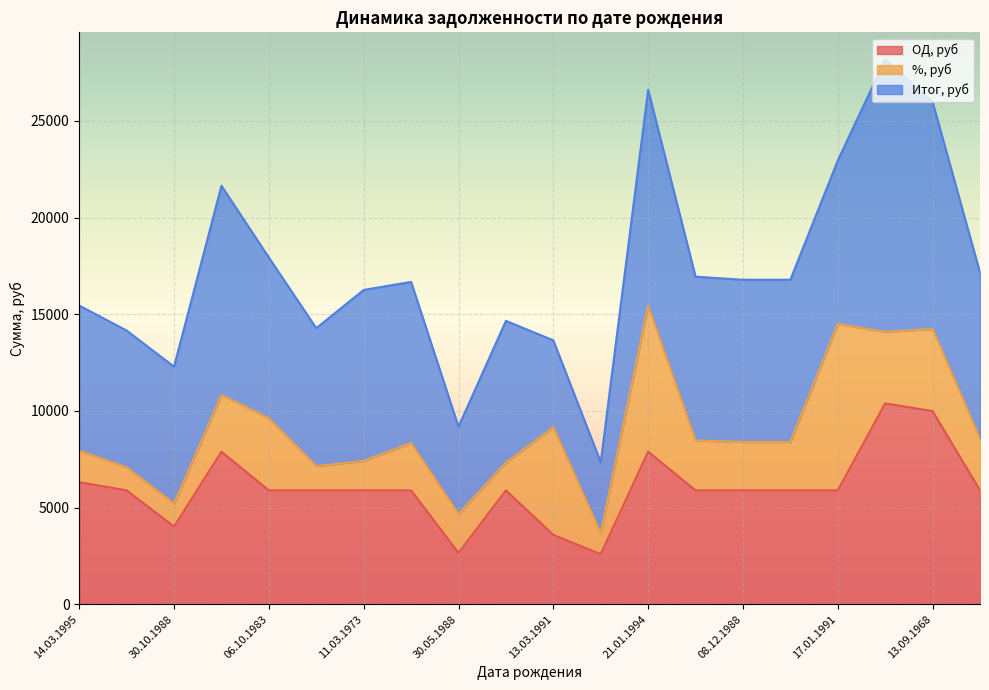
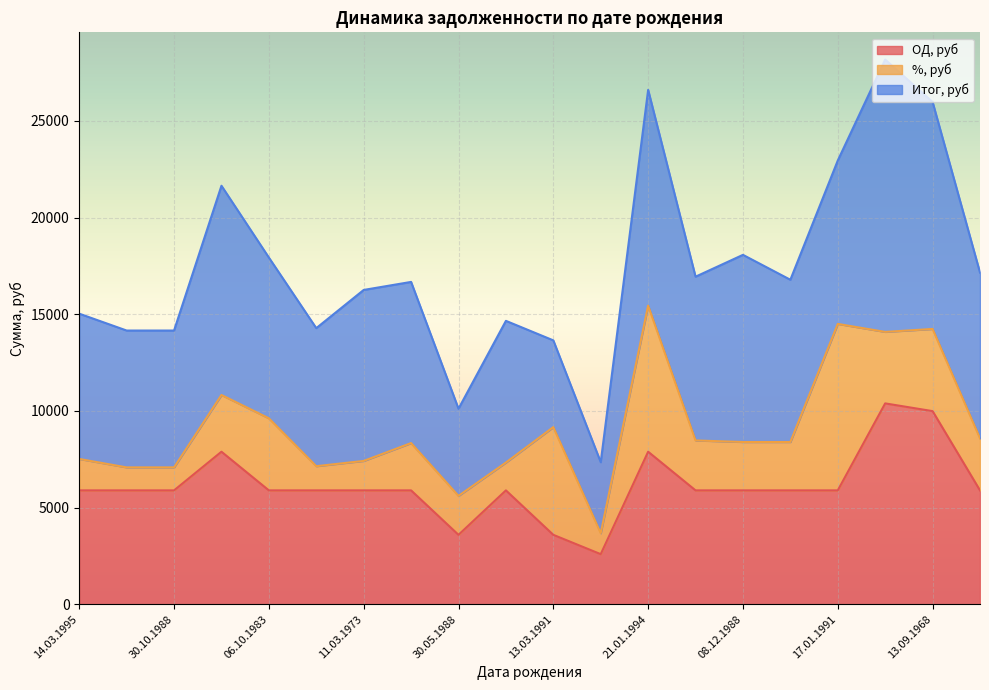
ОД, руб, 14.03.1995: 6300 -> 5900
ОД, руб, 30.10.1988: 4000 -> 5900
ОД, руб, 30.05.1988: 2700 -> 3600
Итог, руб, 08.12.1988: 8400 -> 9700
